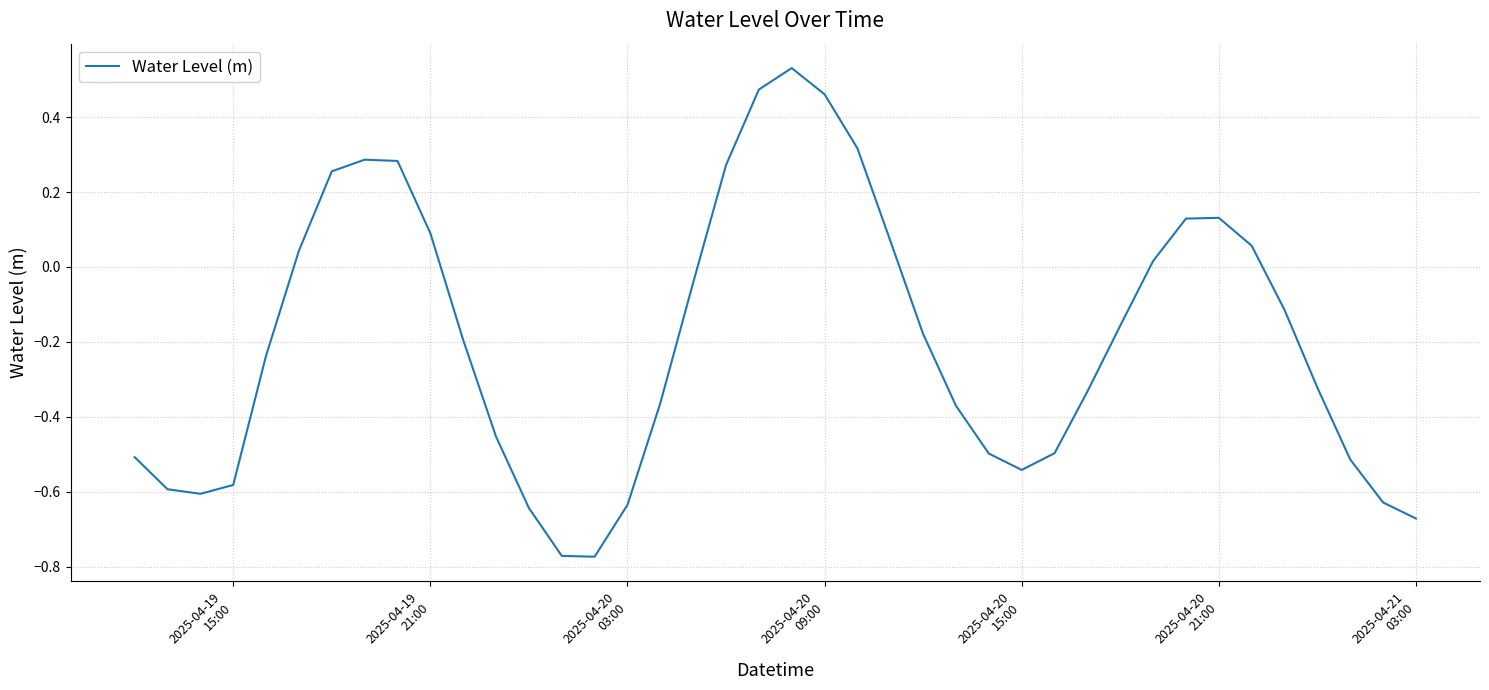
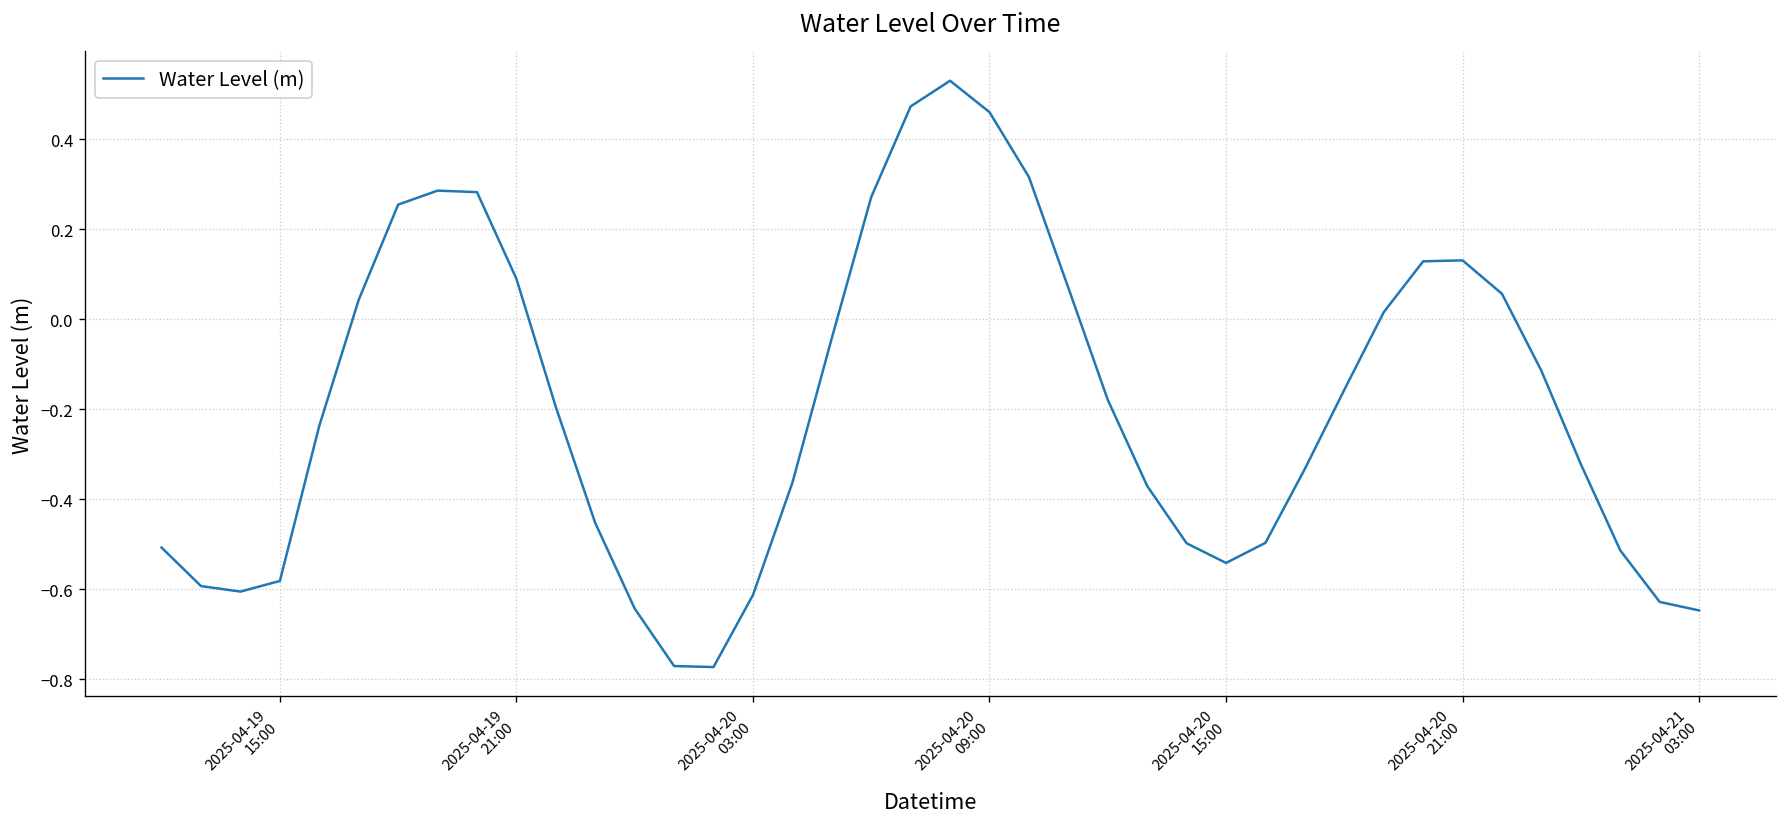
2025-04-20 03:00: -0.64 -> -0.61
2025-04-21 03:00: -0.67 -> -0.65
